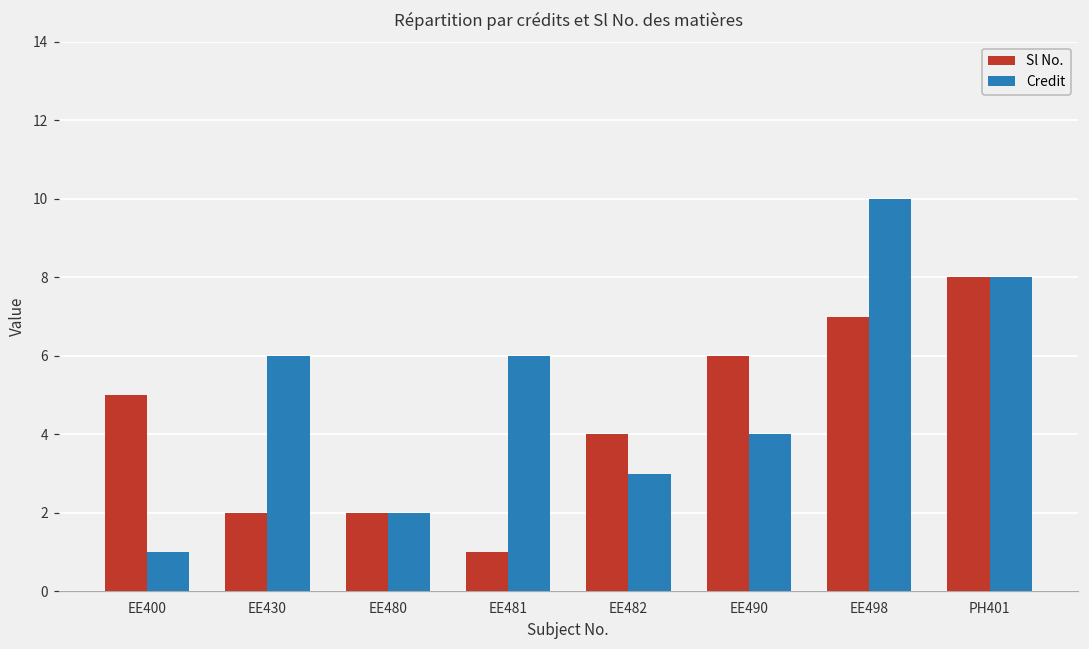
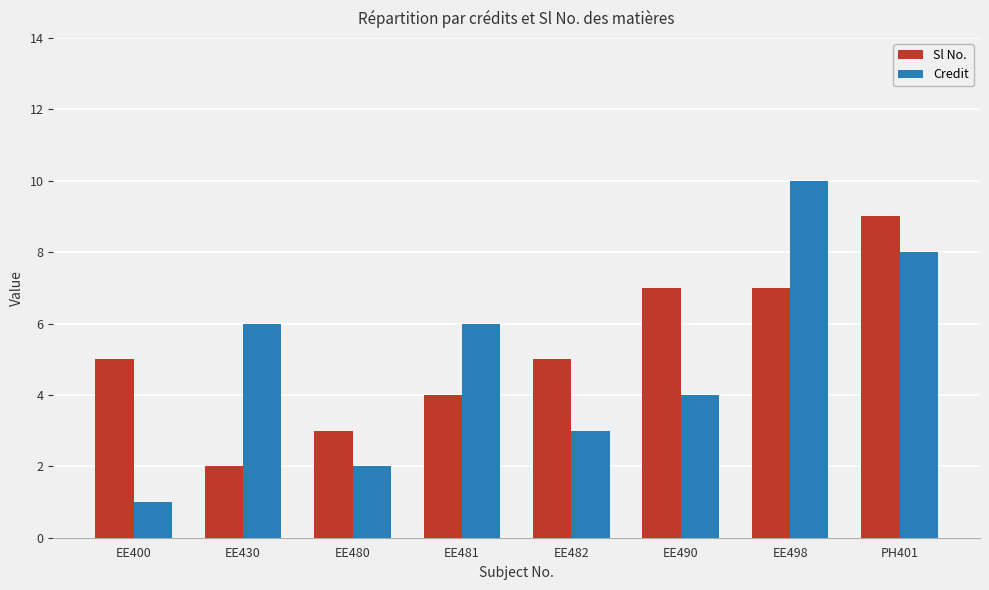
Sl No., EE480: 2 -> 3
Sl No., EE481: 1 -> 4
Sl No., EE482: 4 -> 5
Sl No., EE490: 6 -> 7
Sl No., PH401: 8 -> 9
